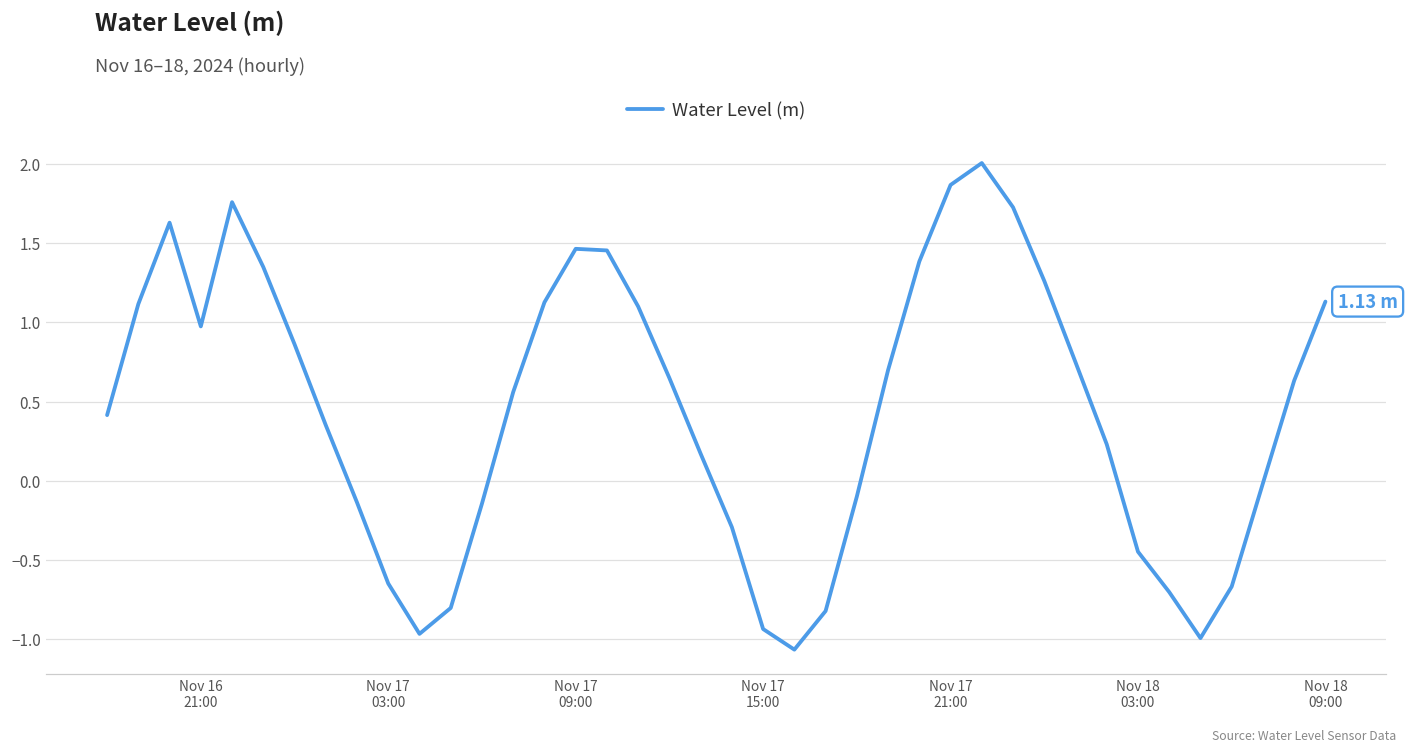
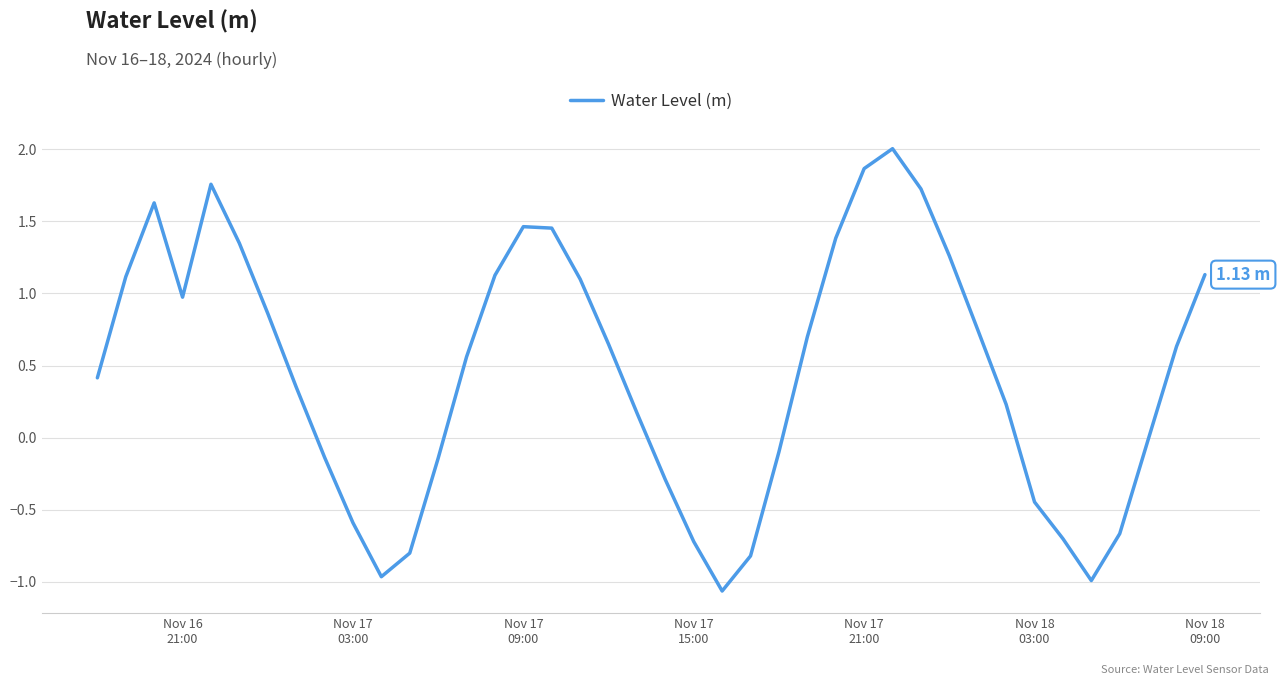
Nov 17 03:00: -0.65 -> -0.59
Nov 17 15:00: -0.94 -> -0.72
